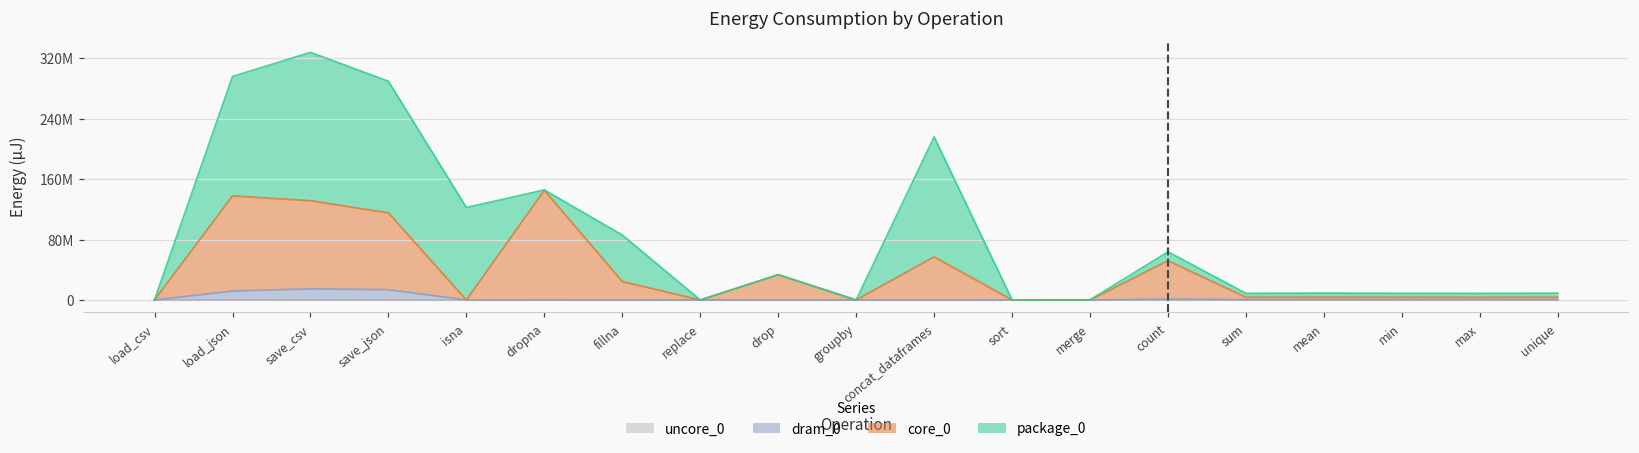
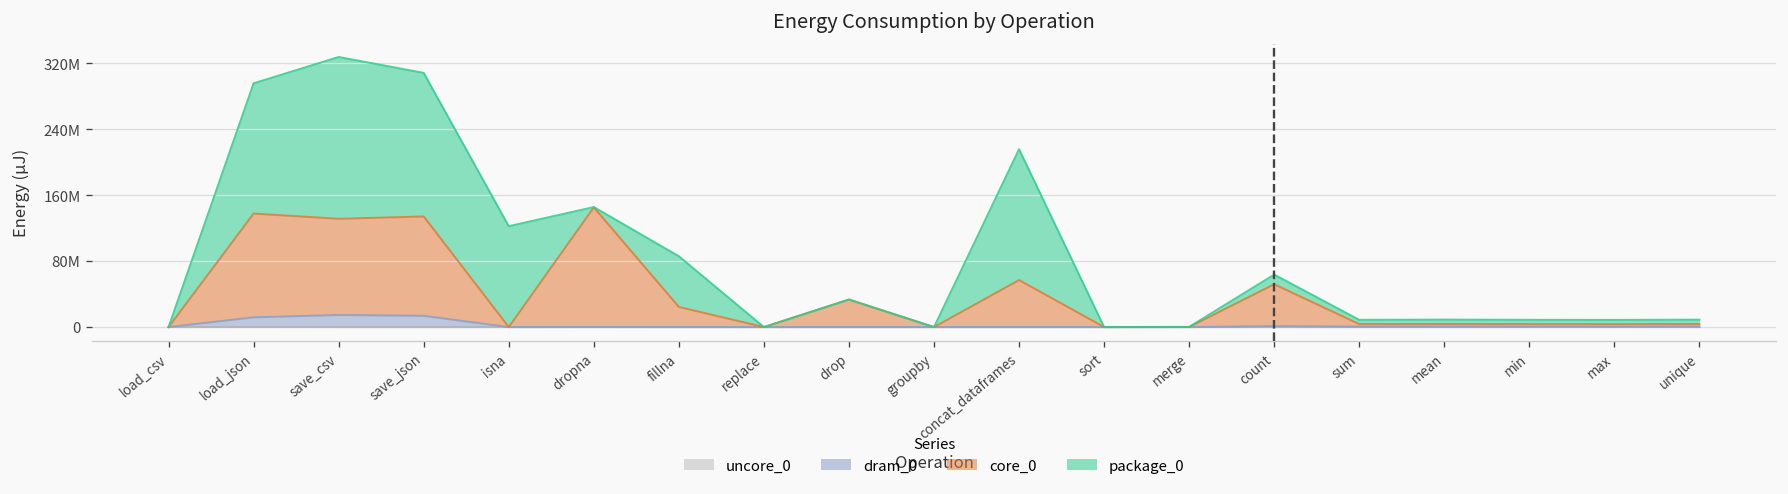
core_0, save_json: 100000000 -> 120000000
